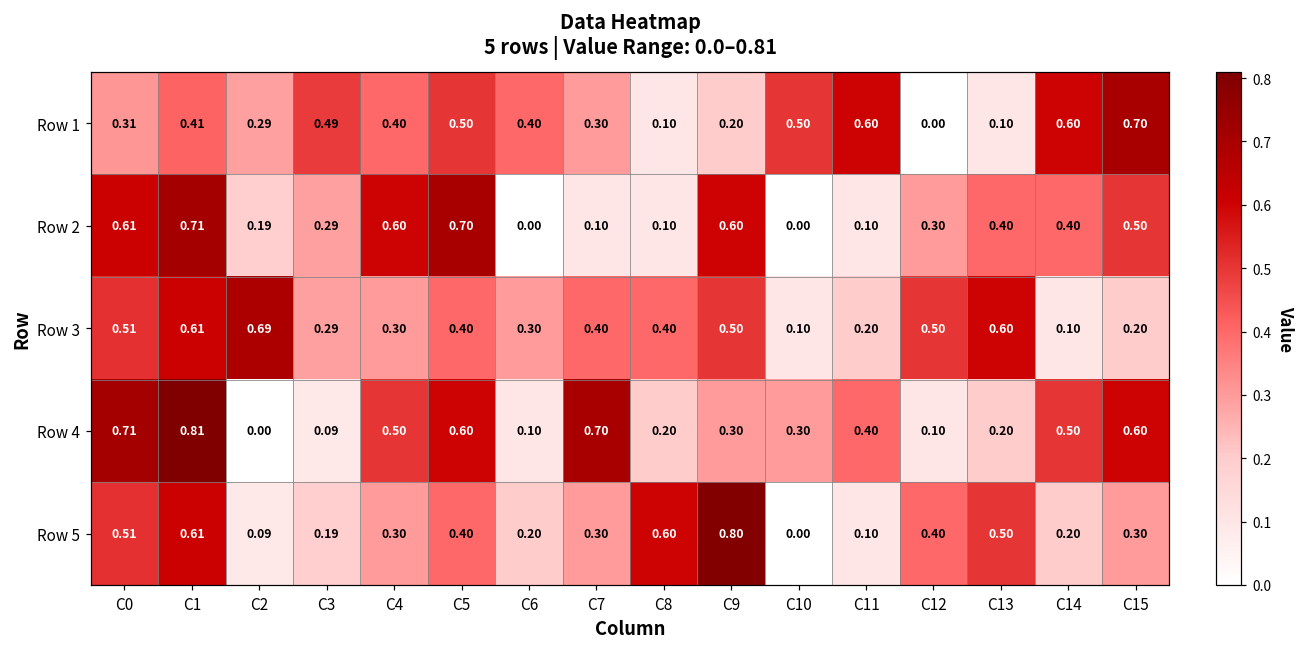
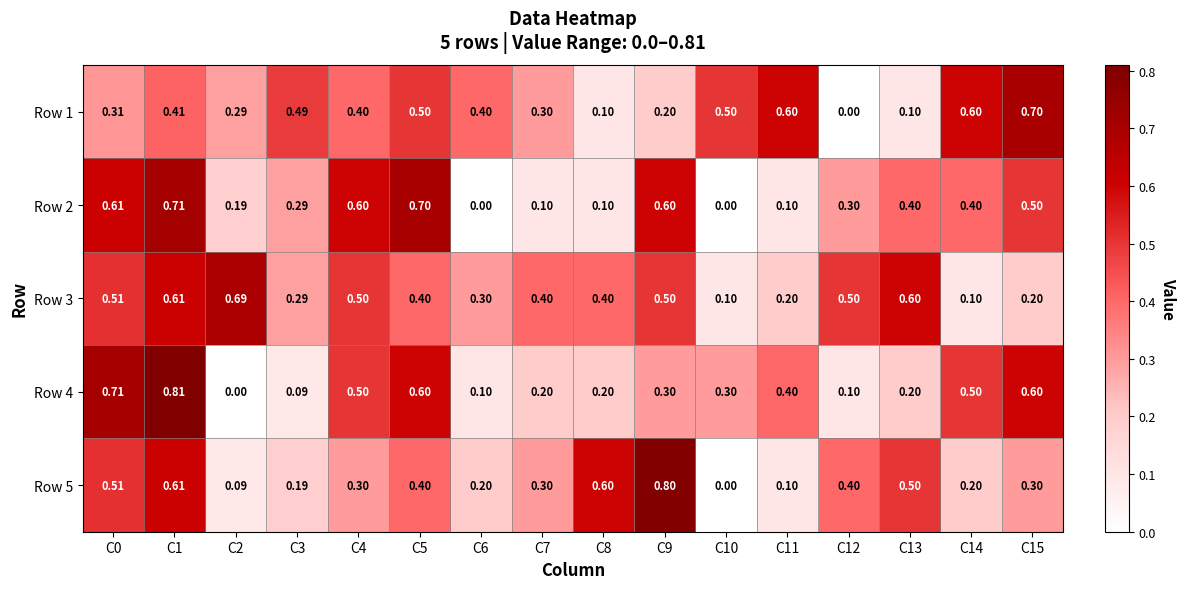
Row 3, C4: 0.30 -> 0.50
Row 4, C7: 0.70 -> 0.20
